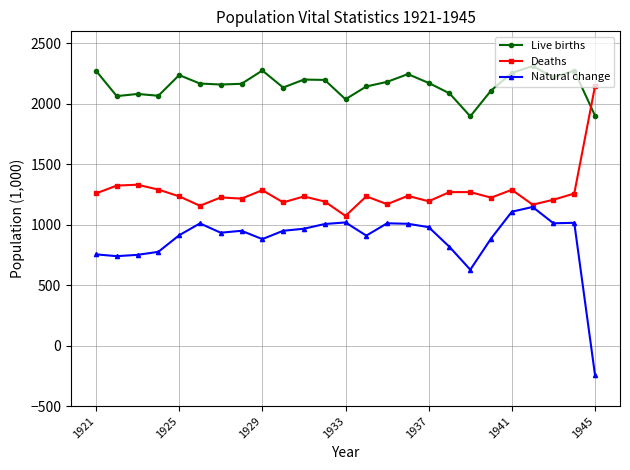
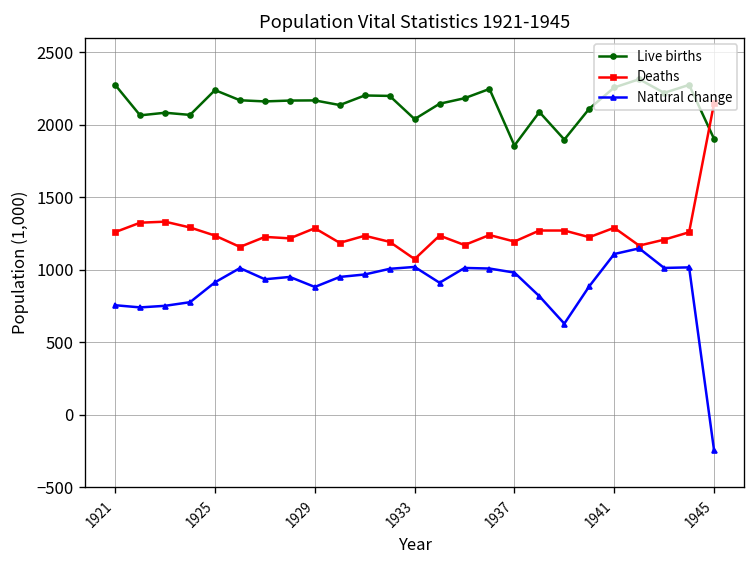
Live births, 1929: 2280 -> 2170
Live births, 1937: 2170 -> 1860
